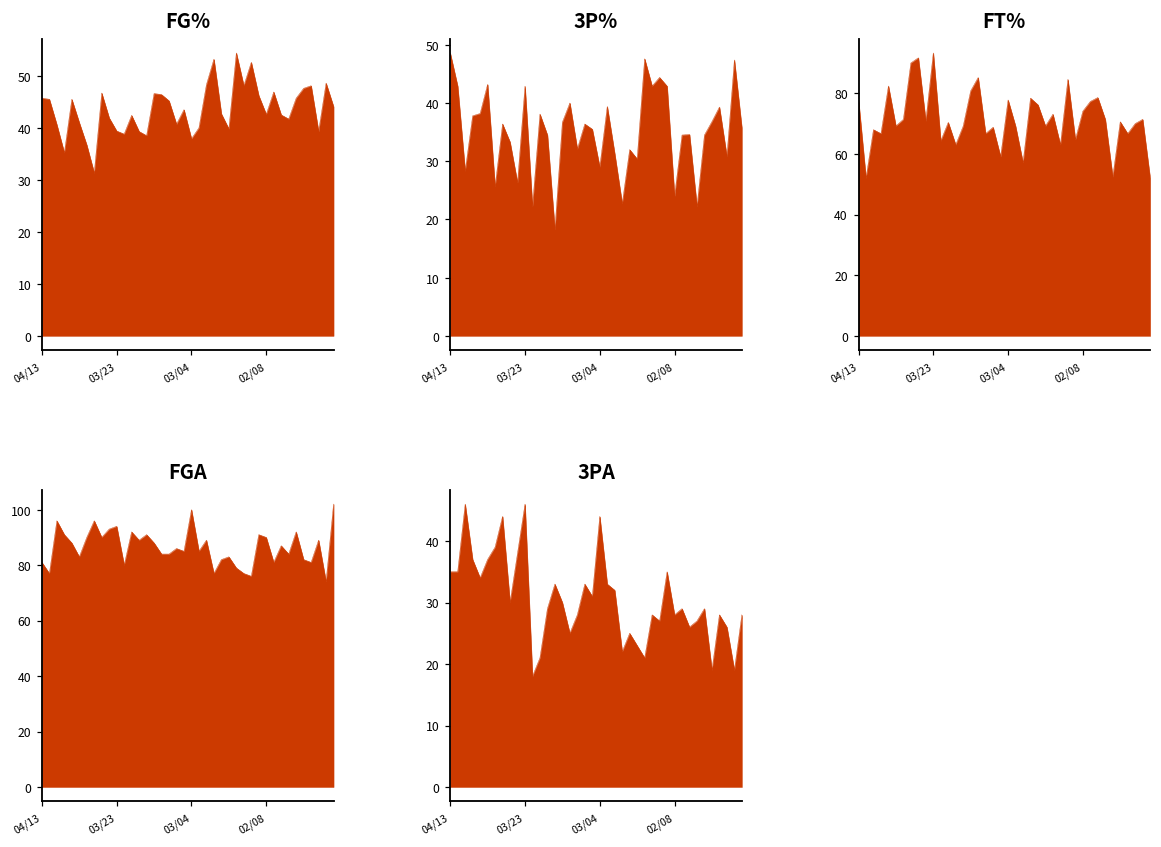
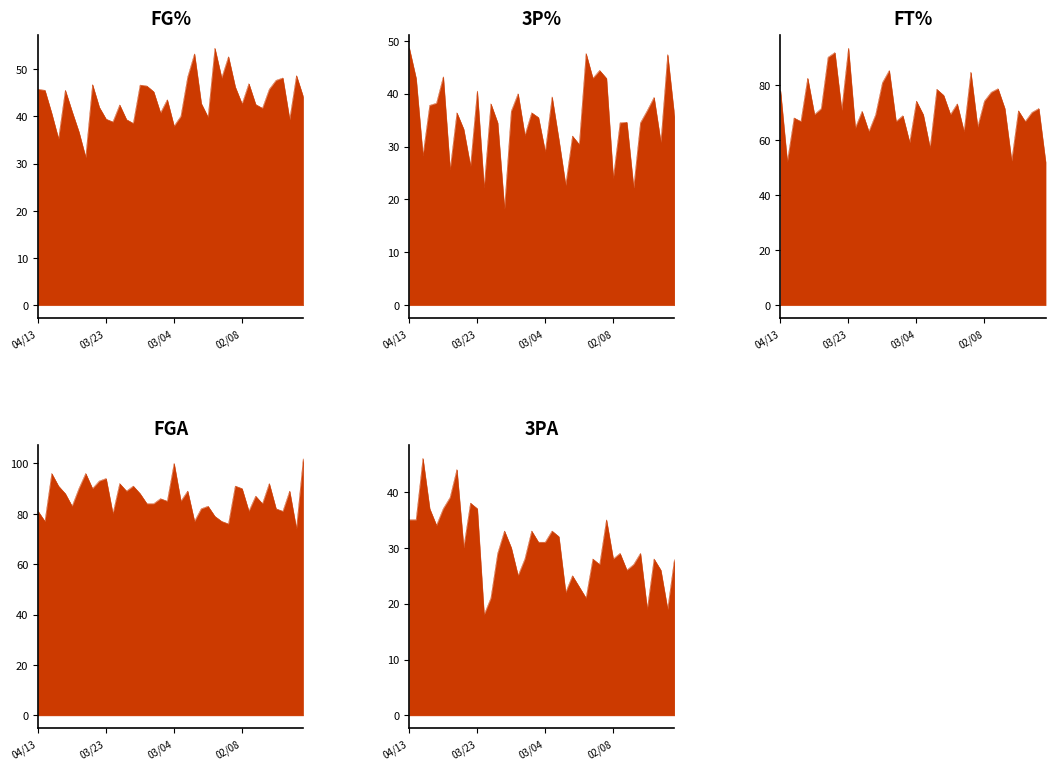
3P%, 03/23: 43 -> 41
FT%, 03/04: 78 -> 74
3PA, 03/23: 46 -> 37
3PA, 03/04: 44 -> 31
